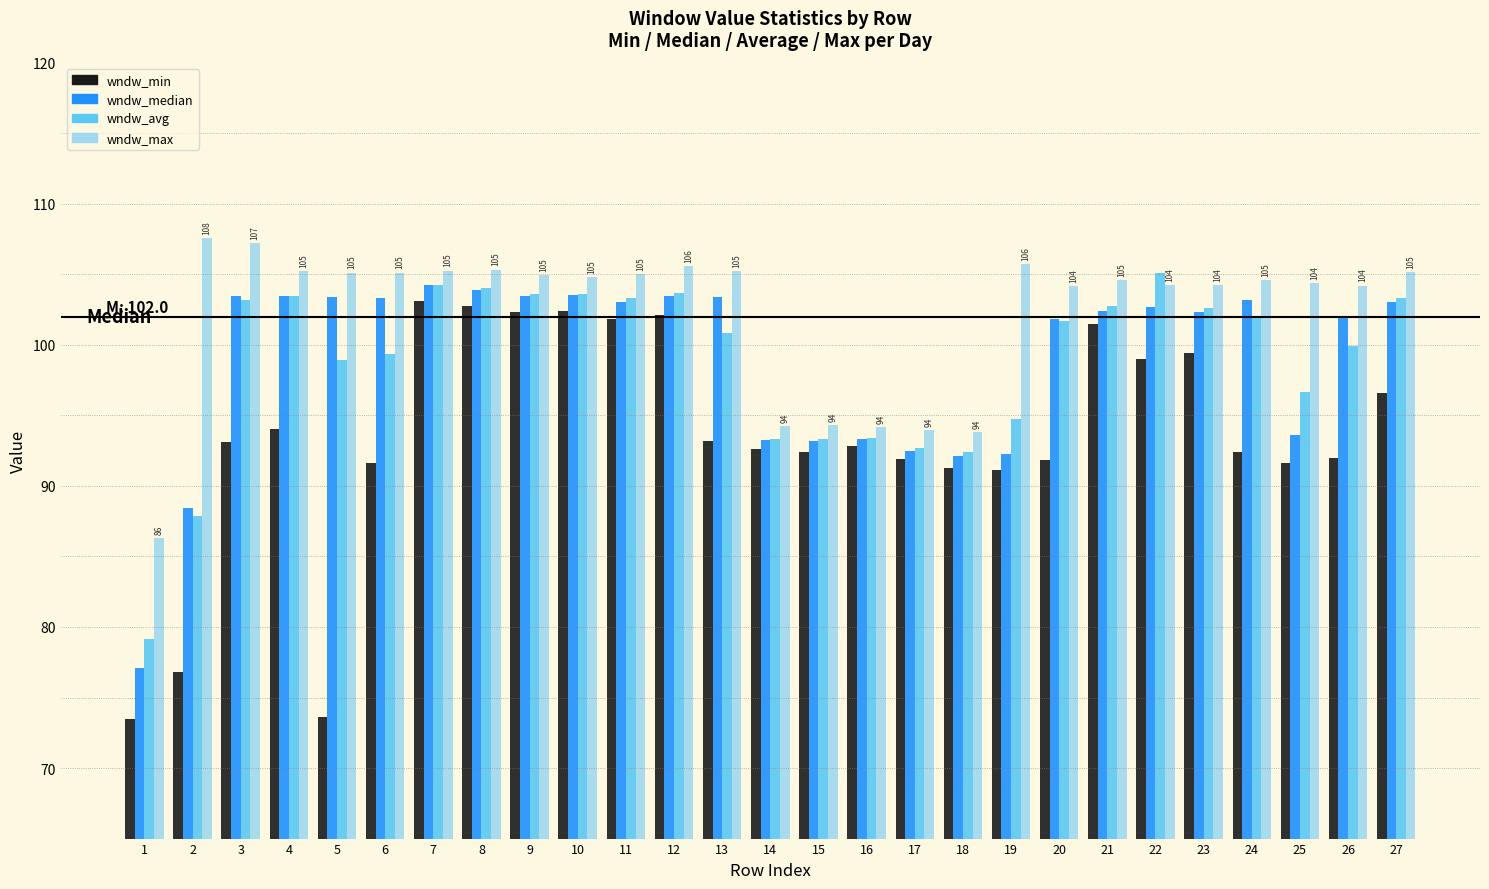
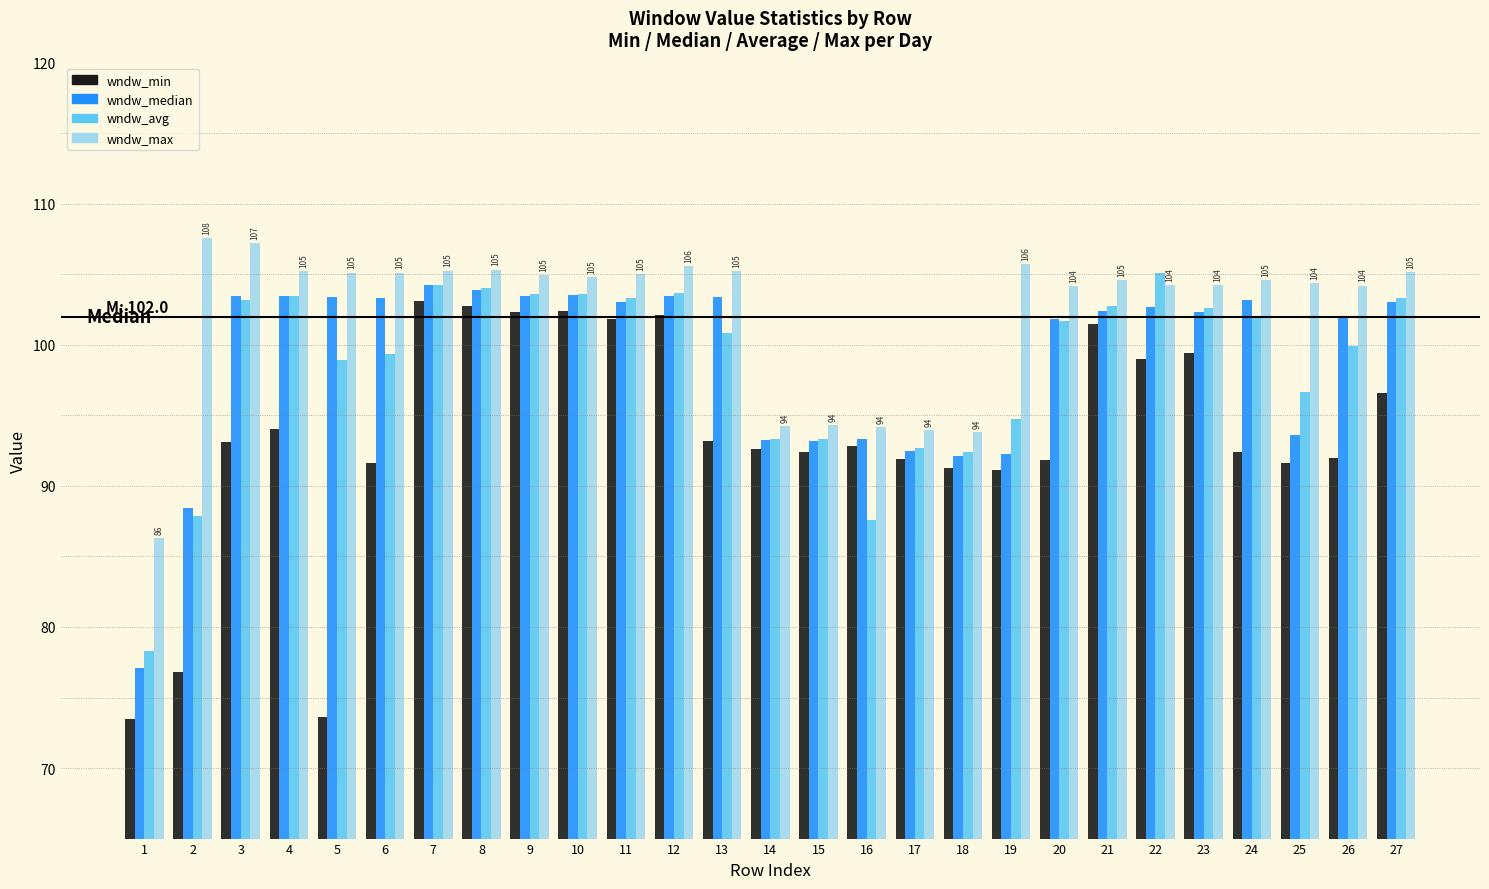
wndw_avg, 1: 79.1 -> 78.3
wndw_avg, 16: 93.4 -> 87.6
